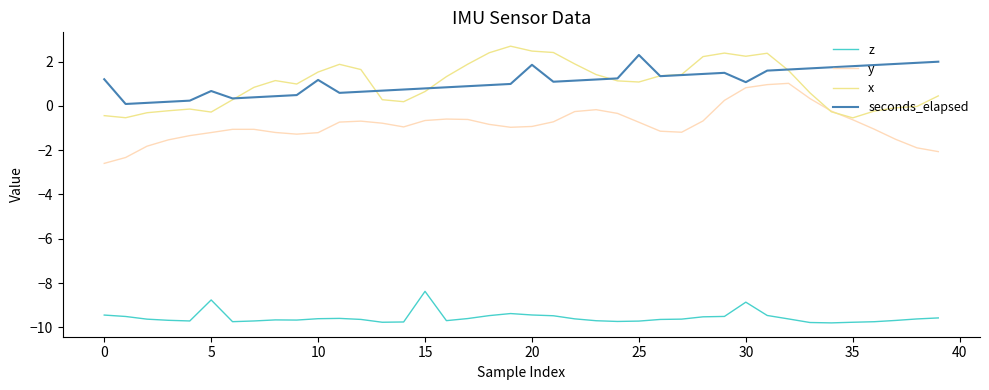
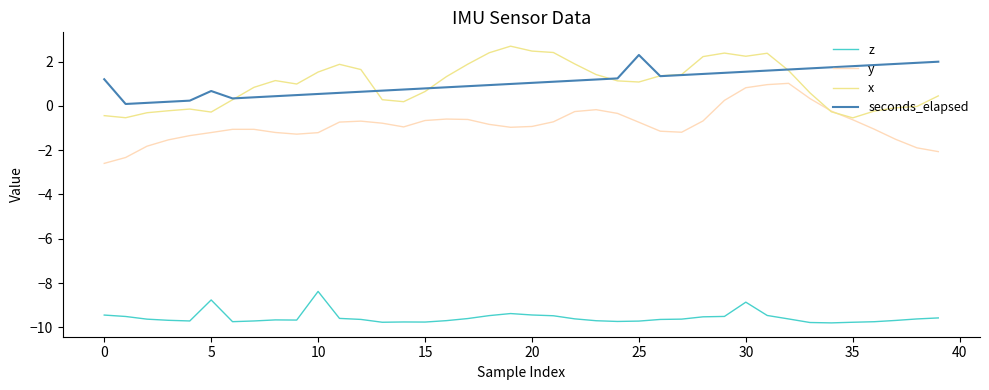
z, 10: -9.6 -> -8.4
seconds_elapsed, 10: 1.2 -> 0.5
z, 15: -8.4 -> -9.8
seconds_elapsed, 20: 1.9 -> 1.0
seconds_elapsed, 30: 1.1 -> 1.5
